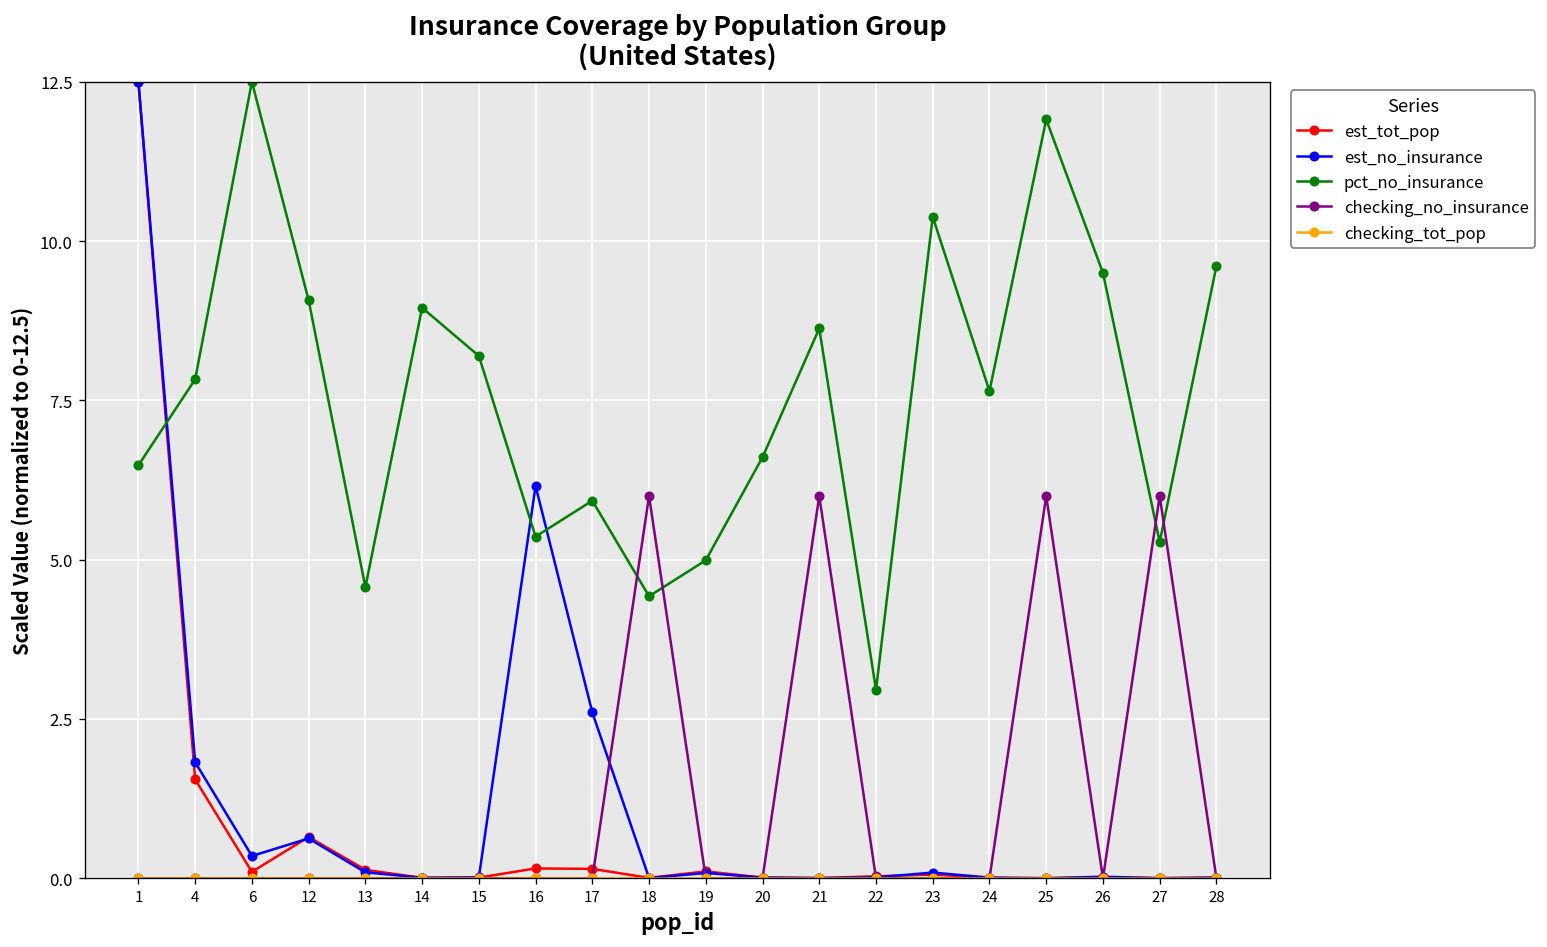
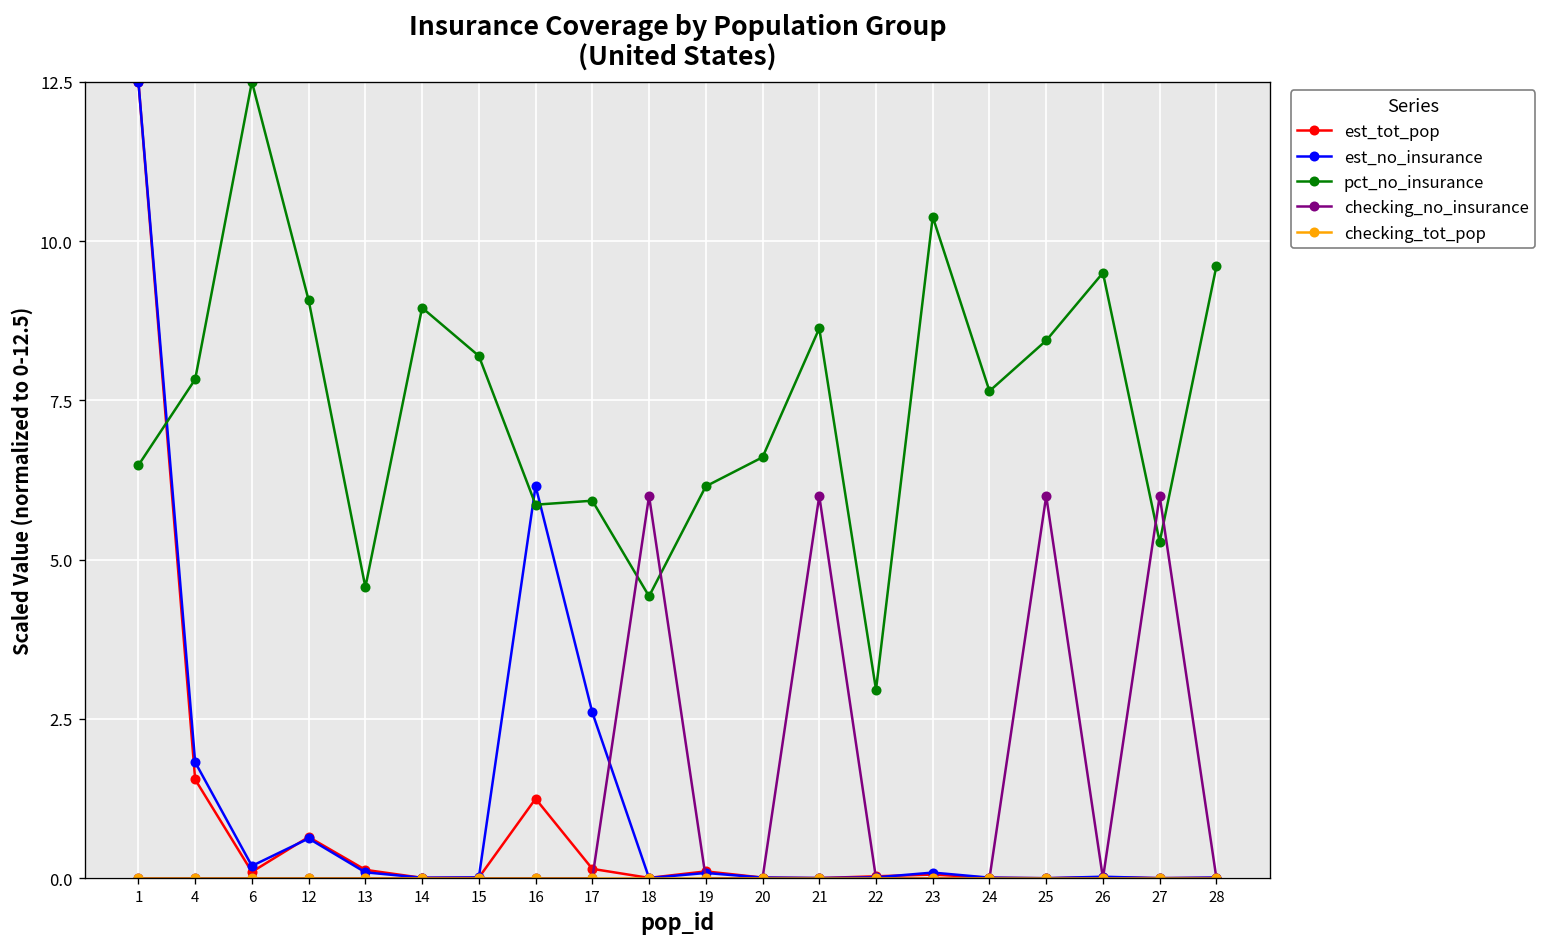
est_no_insurance, 6: 0.4 -> 0.2
est_tot_pop, 16: 0.2 -> 1.2
pct_no_insurance, 16: 5.4 -> 5.9
pct_no_insurance, 19: 5.0 -> 6.2
pct_no_insurance, 25: 11.9 -> 8.4
